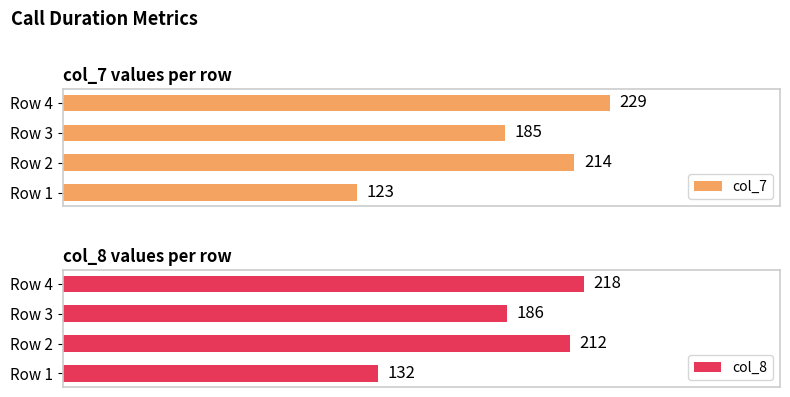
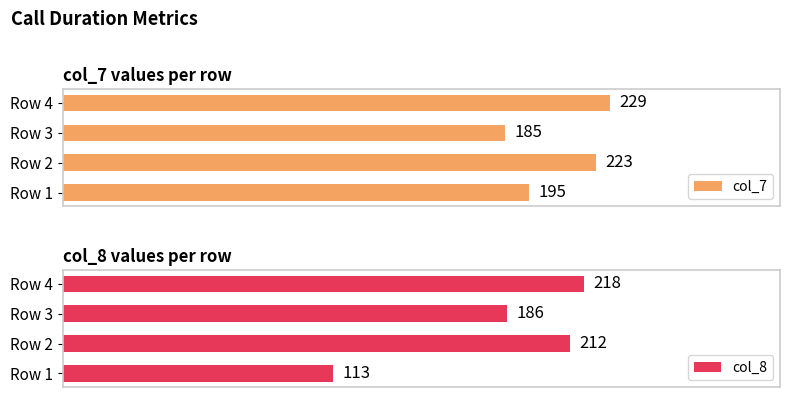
col_7 values per row, Row 2: 214 -> 223
col_7 values per row, Row 1: 123 -> 195
col_8 values per row, Row 1: 132 -> 113
